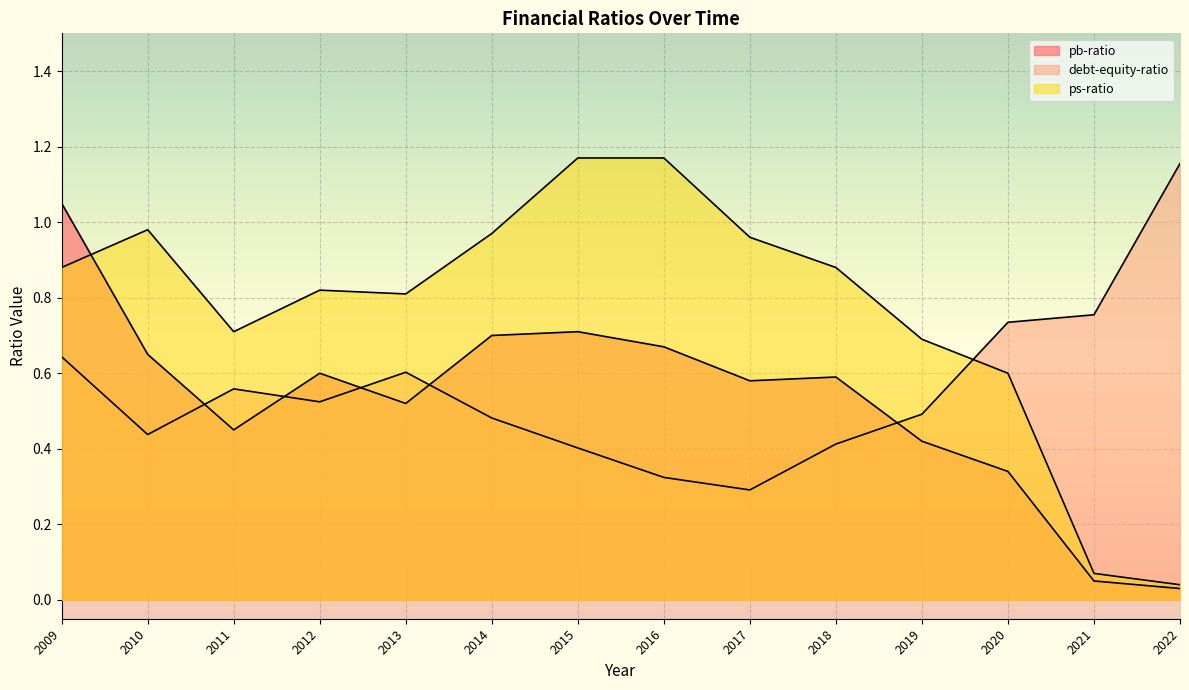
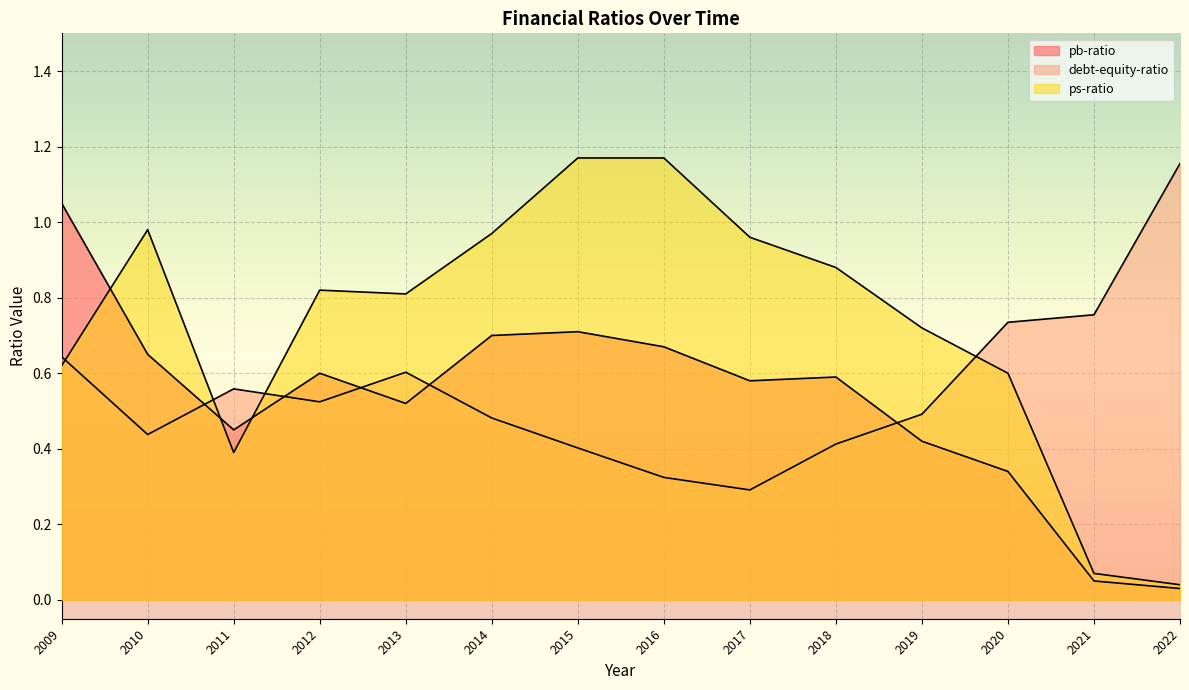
ps-ratio, 2009: 0.88 -> 0.62
ps-ratio, 2011: 0.71 -> 0.39
ps-ratio, 2019: 0.69 -> 0.72
